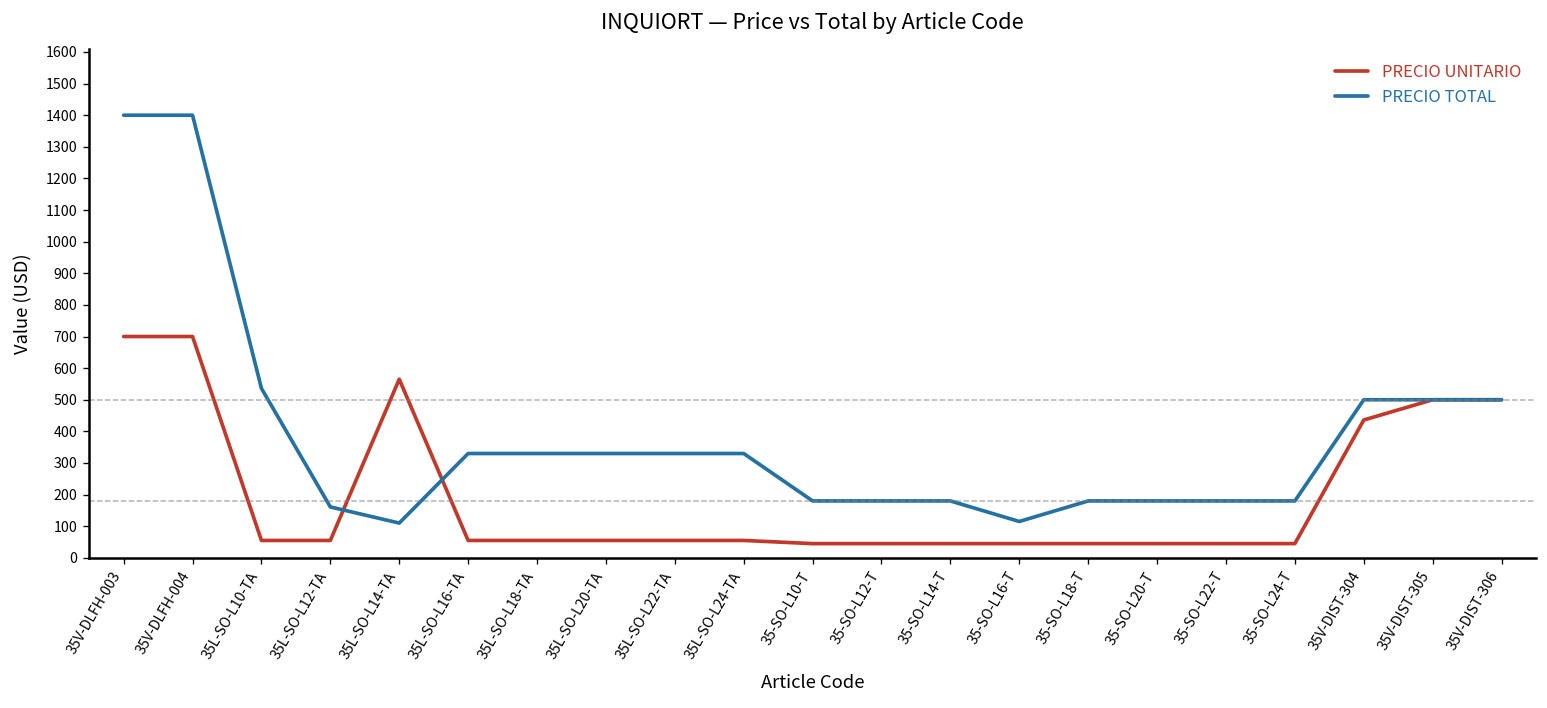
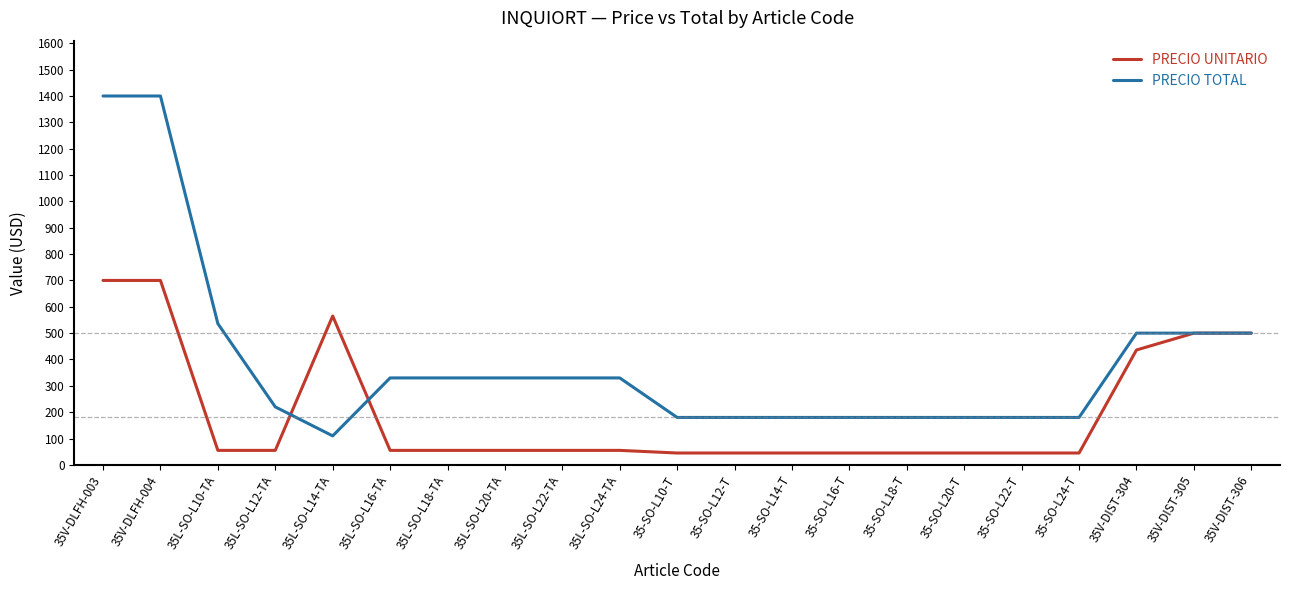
PRECIO TOTAL, 35L-SO-L12-TA: 160 -> 220
PRECIO TOTAL, 35-SO-L16-T: 120 -> 180
